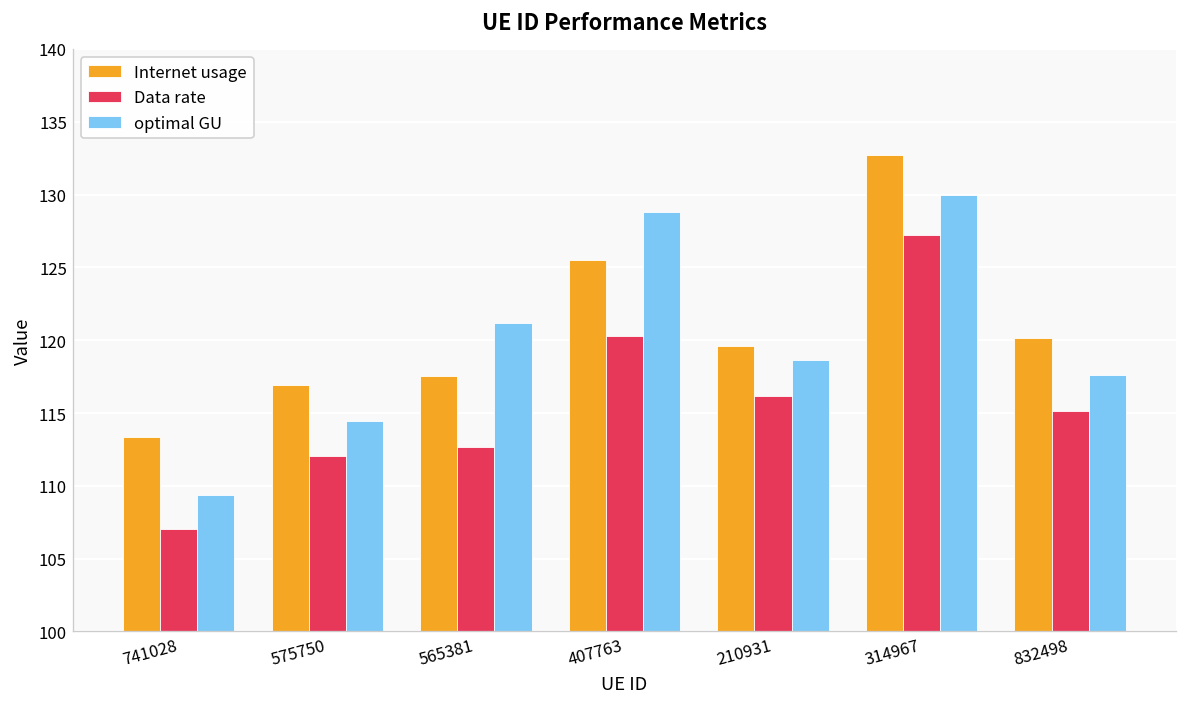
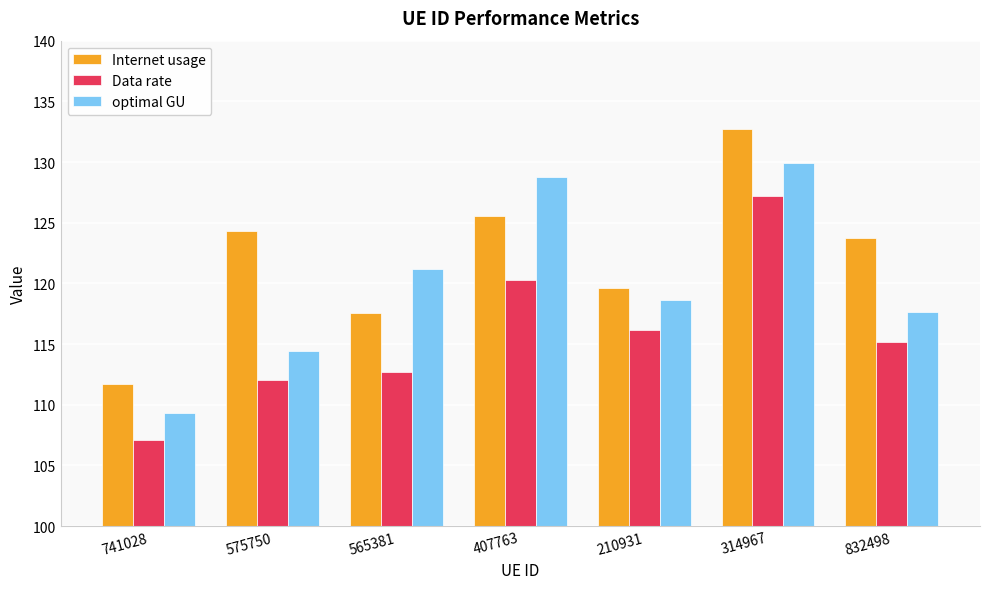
Internet usage, 741028: 113.3 -> 111.7
Internet usage, 575750: 116.9 -> 124.3
Internet usage, 832498: 120.2 -> 123.7
